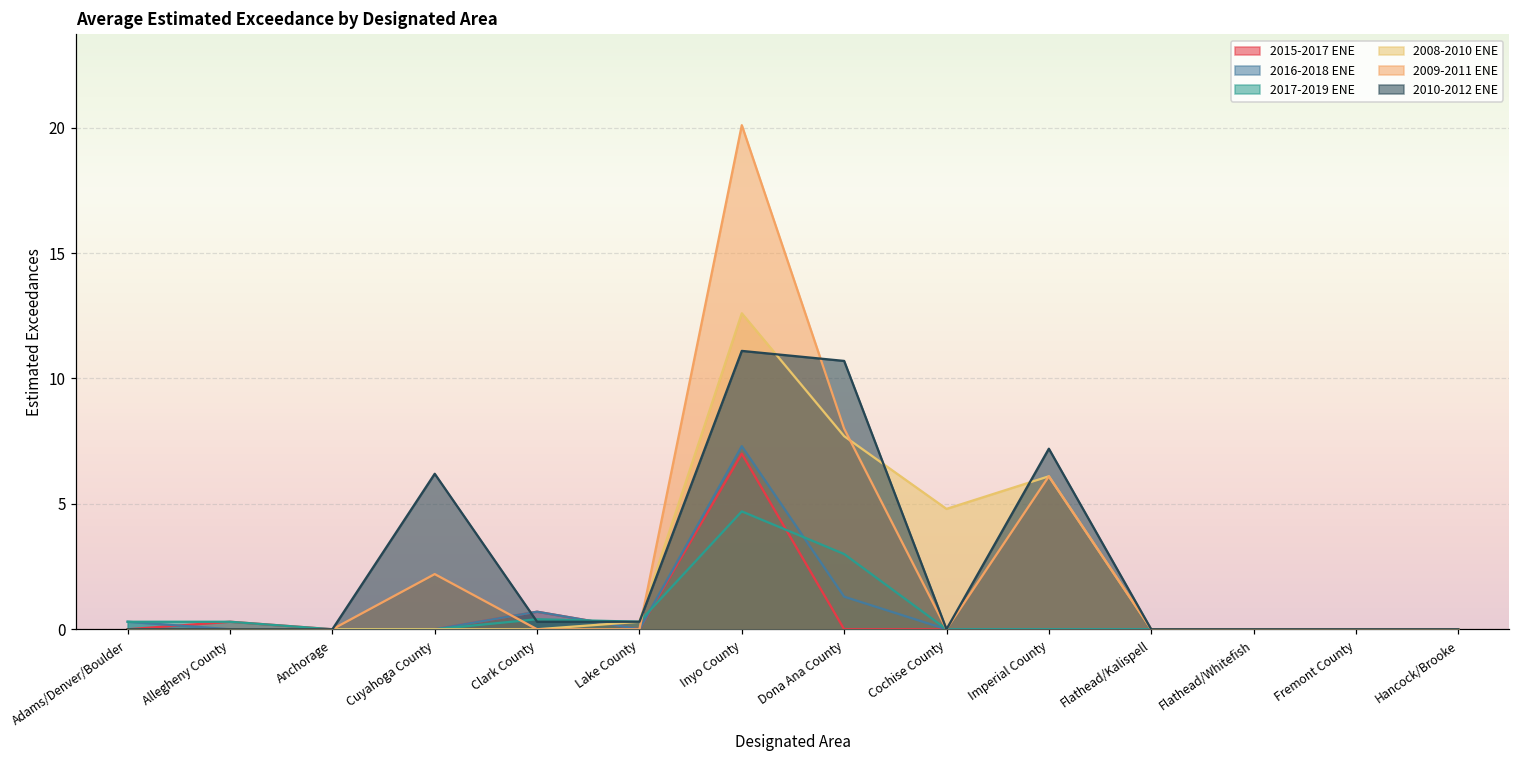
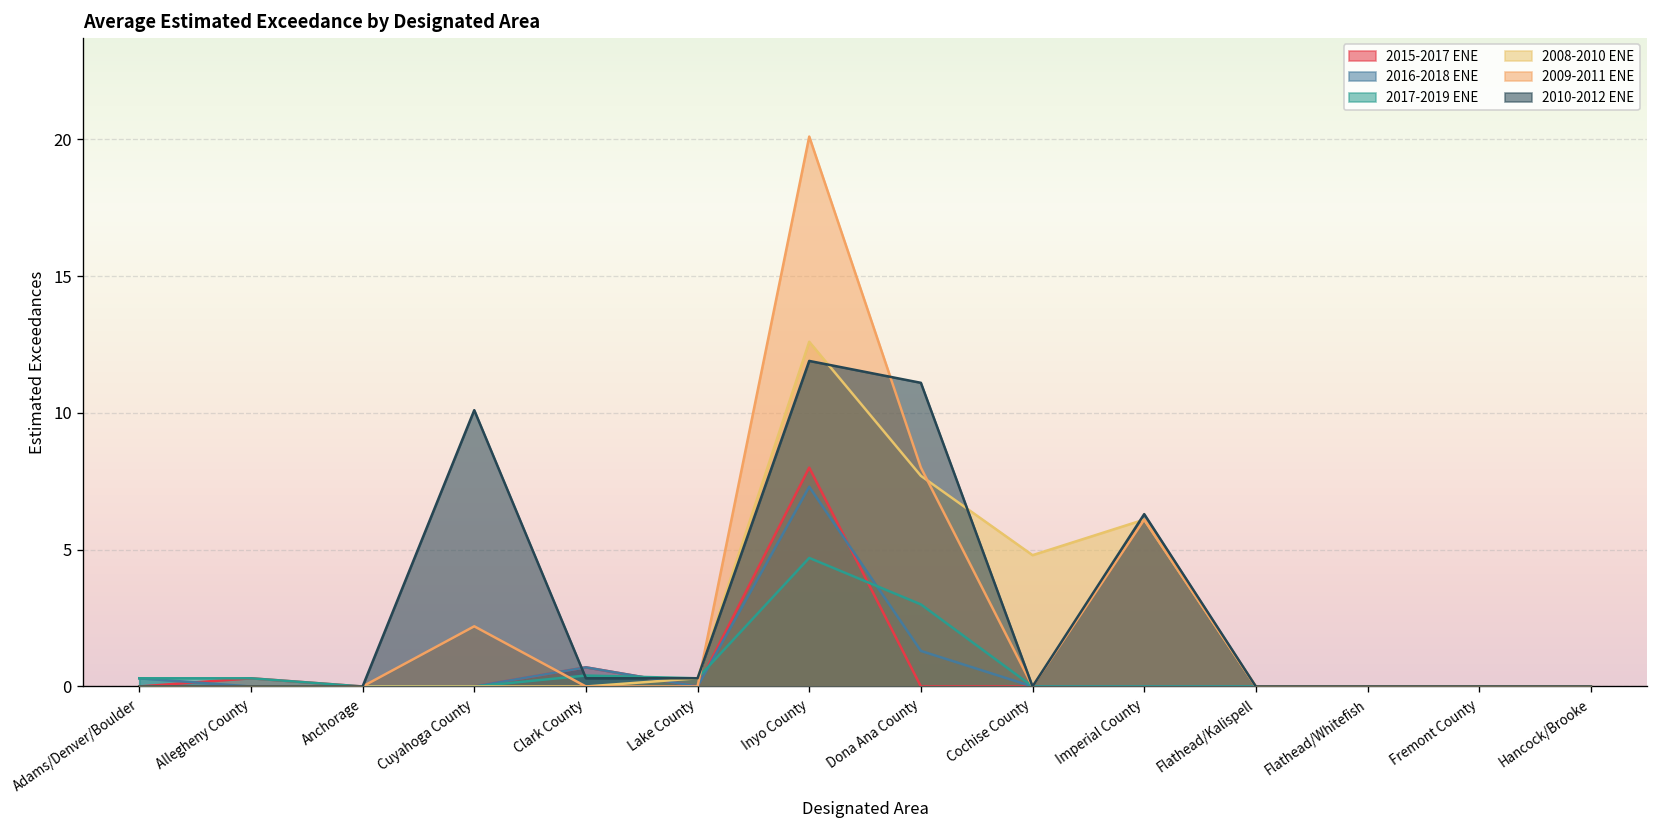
2010-2012 ENE, Cuyahoga County: 6.2 -> 10.1
2015-2017 ENE, Inyo County: 7 -> 8
2010-2012 ENE, Inyo County: 11.1 -> 11.9
2010-2012 ENE, Dona Ana County: 10.7 -> 11.1
2010-2012 ENE, Imperial County: 7.2 -> 6.3
